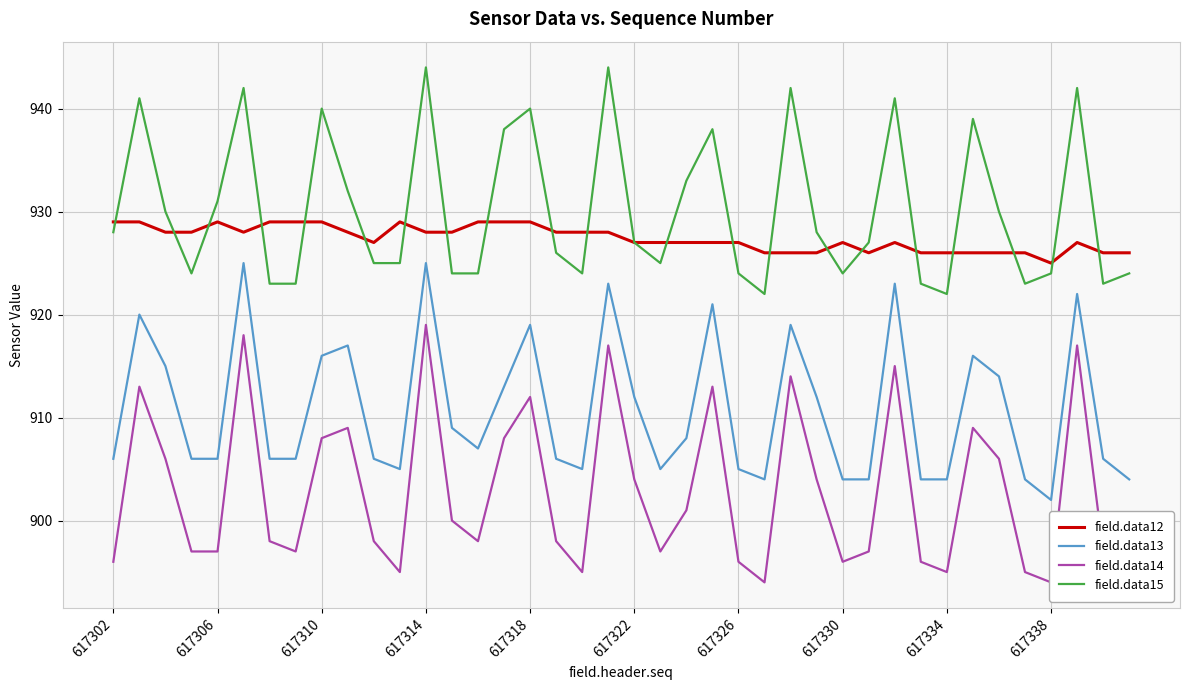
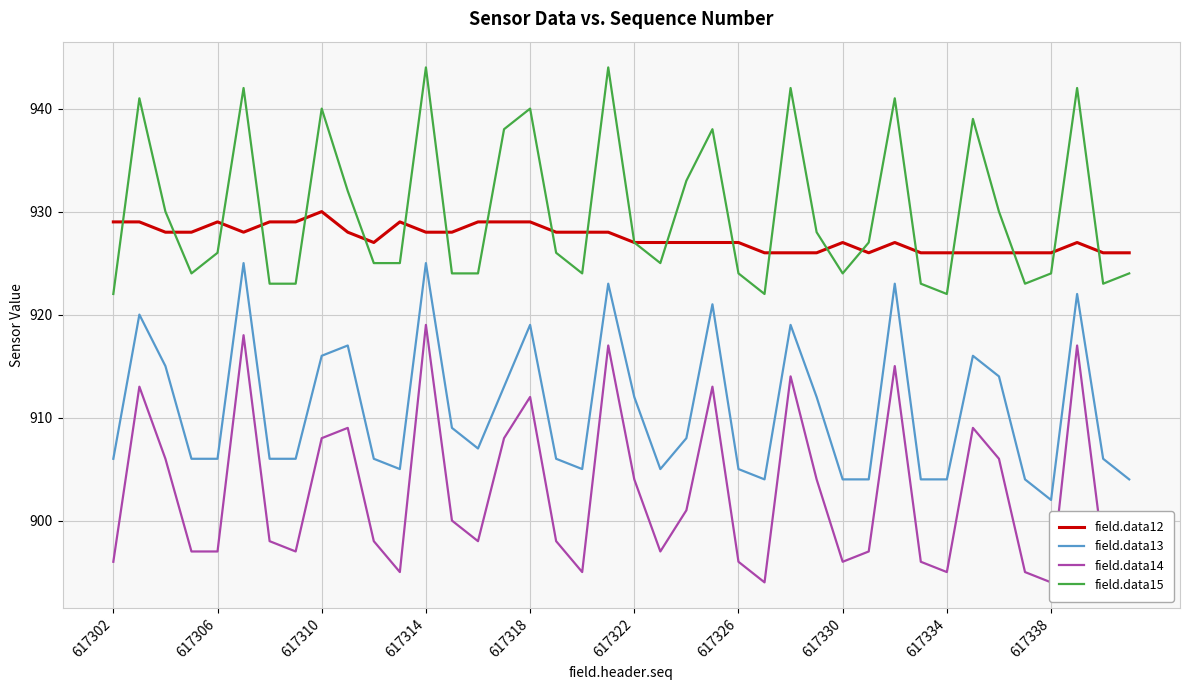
field.data15, 617302: 928 -> 922
field.data15, 617306: 931 -> 926
field.data12, 617310: 929 -> 930
field.data12, 617338: 925 -> 926
